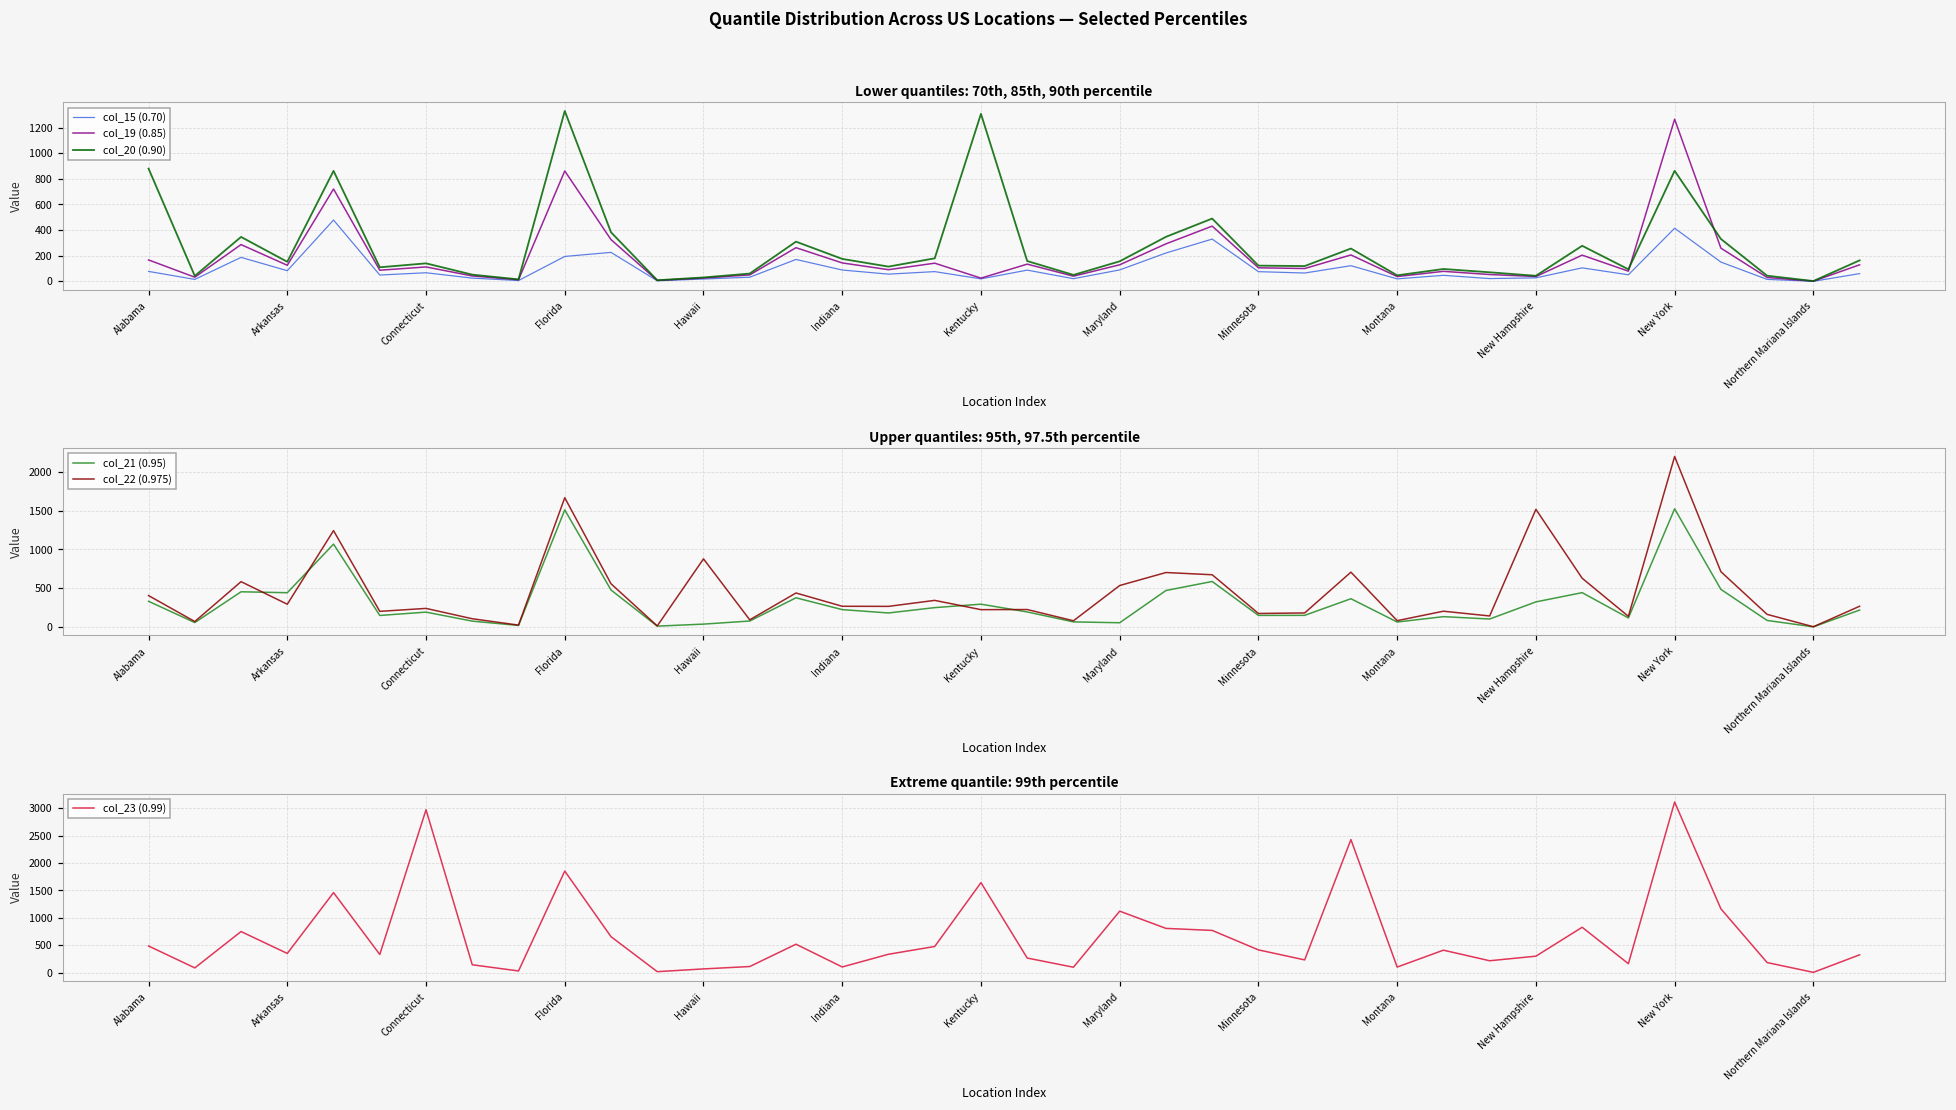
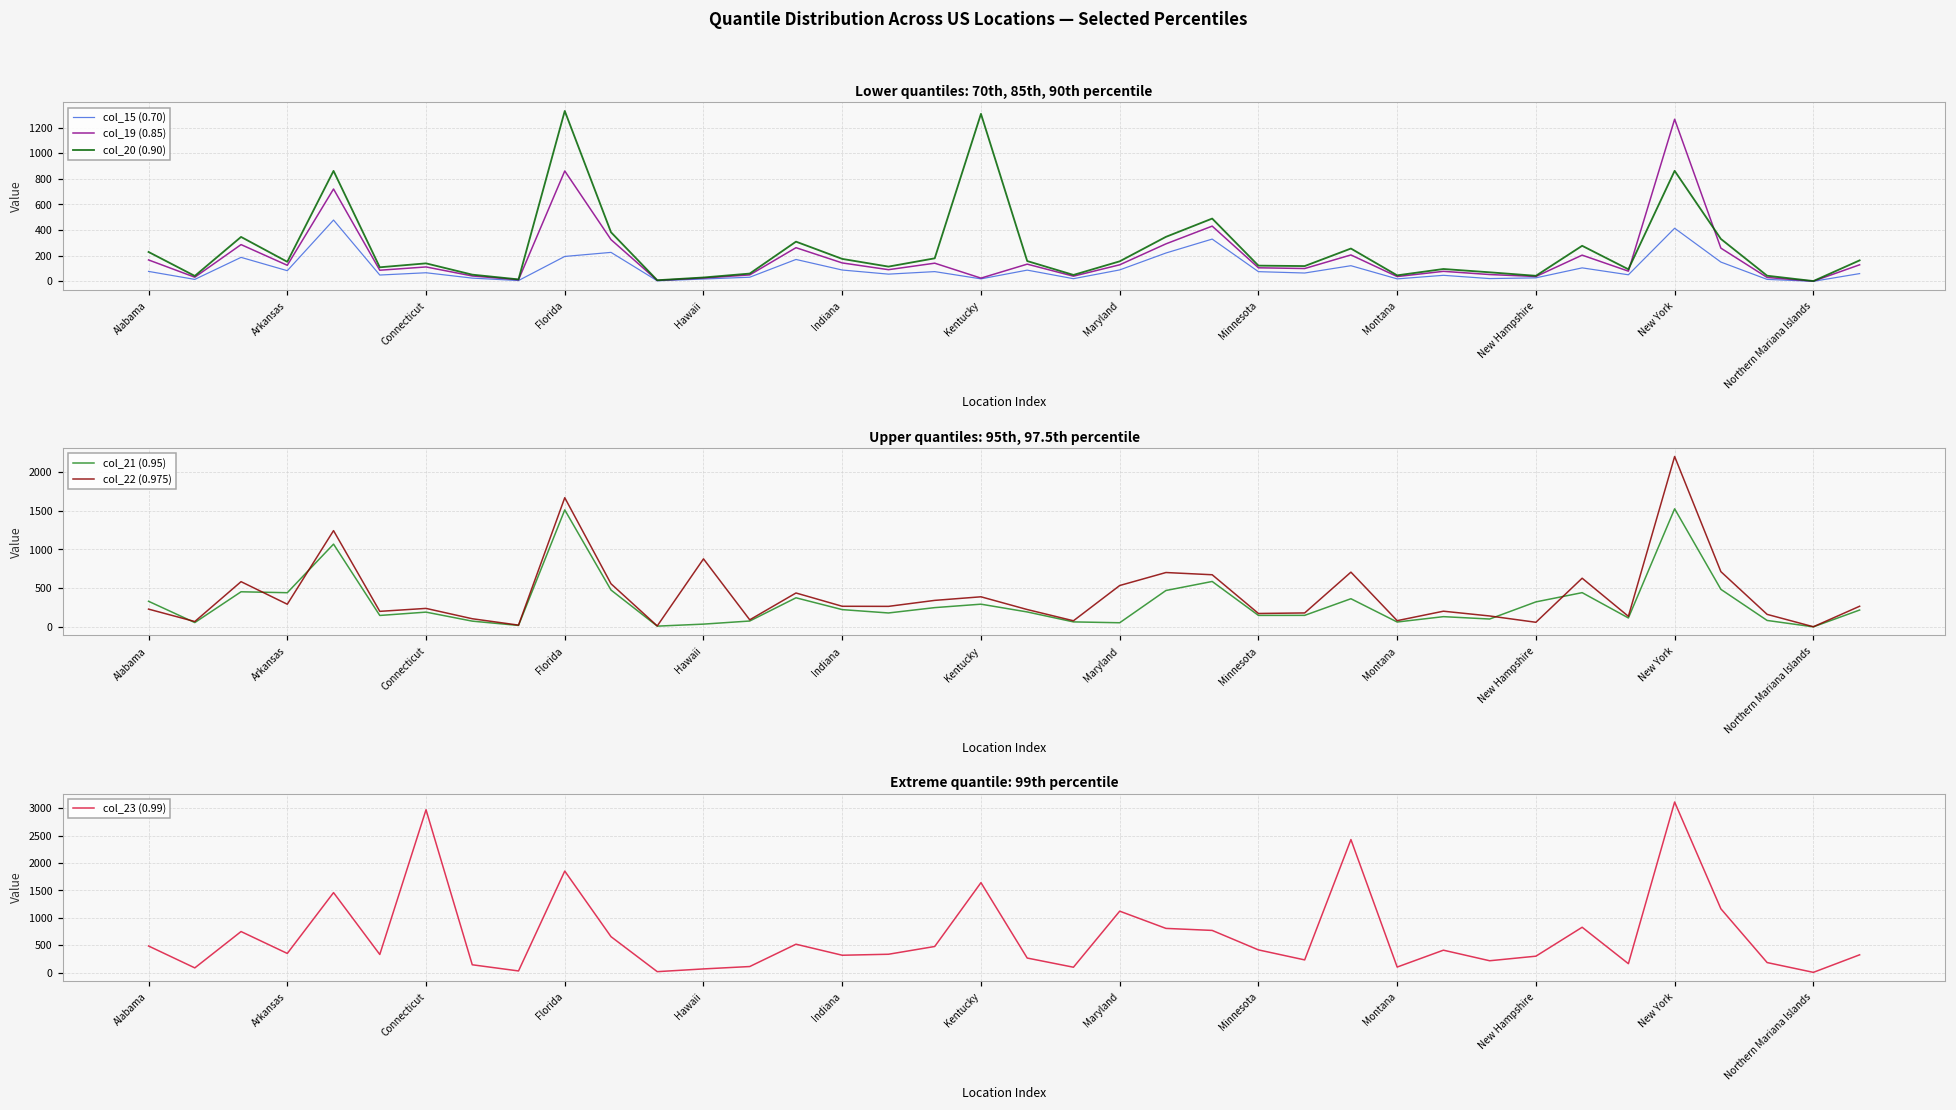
Lower quantiles: 70th, 85th, 90th percentile, col_20 (0.90), Alabama: 880 -> 230
Upper quantiles: 95th, 97.5th percentile, col_22 (0.975), Alabama: 400 -> 200
Upper quantiles: 95th, 97.5th percentile, col_22 (0.975), Kentucky: 200 -> 400
Upper quantiles: 95th, 97.5th percentile, col_22 (0.975), New Hampshire: 1500 -> 100
Extreme quantile: 99th percentile, Indiana: 100 -> 300
